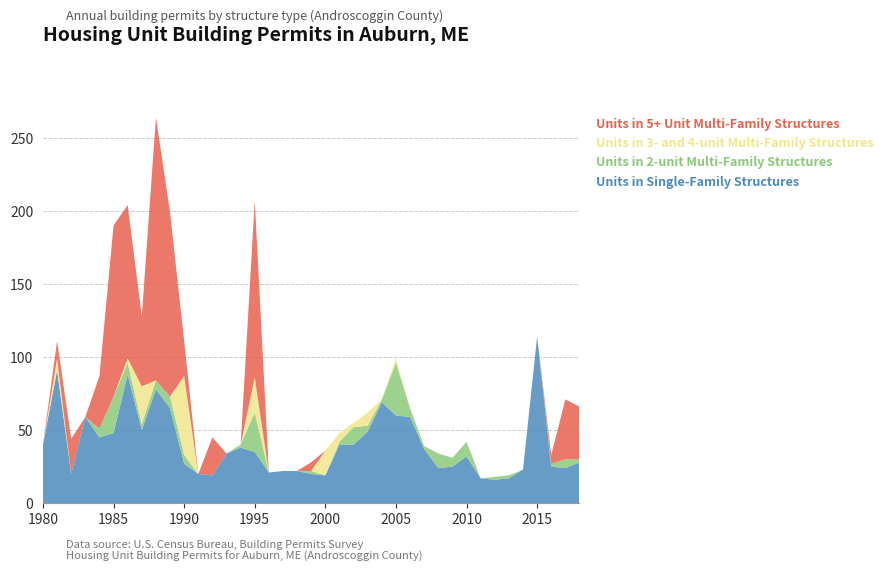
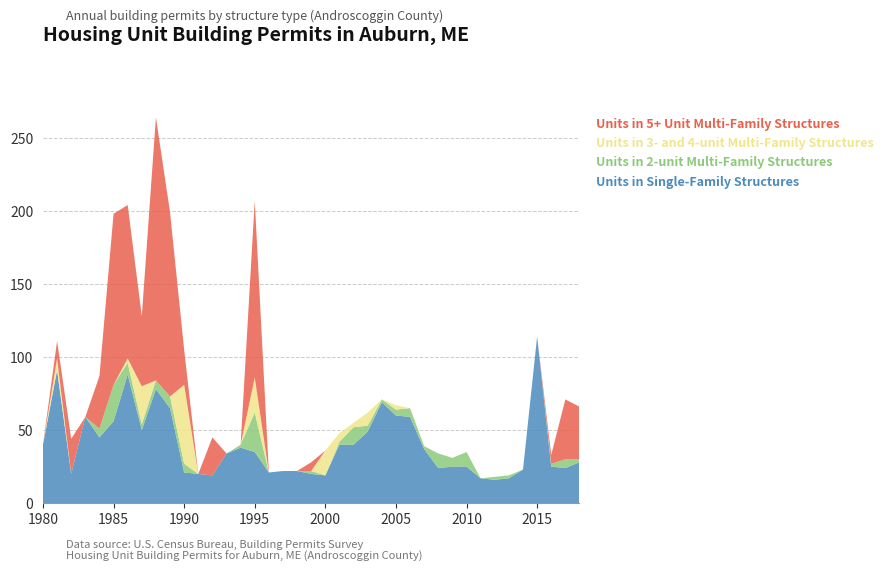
Units in Single-Family Structures, 1985: 48 -> 56
Units in Single-Family Structures, 1990: 27 -> 21
Units in 2-unit Multi-Family Structures, 2005: 36 -> 4
Units in Single-Family Structures, 2010: 32 -> 25
